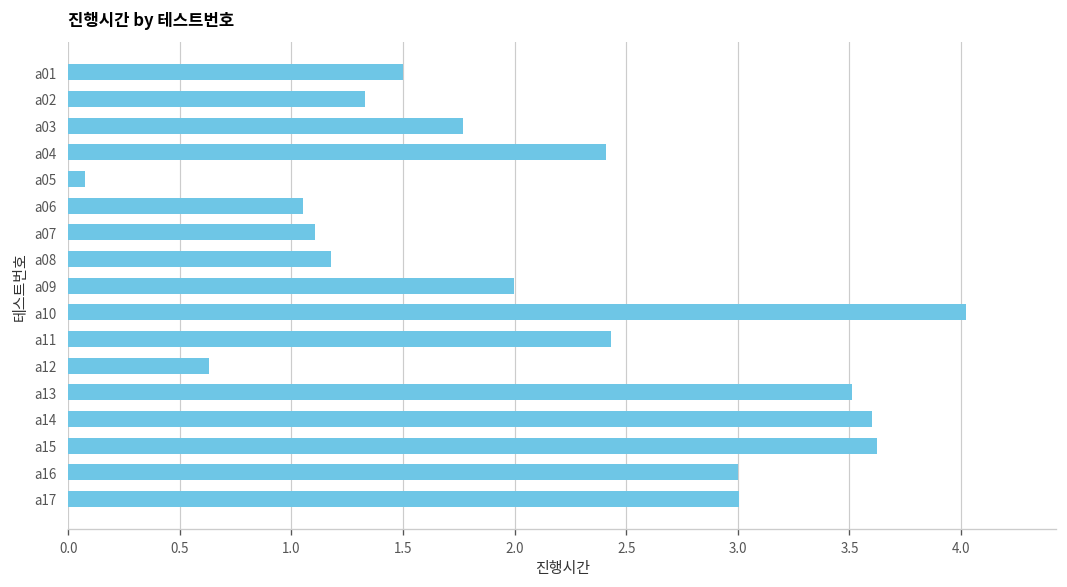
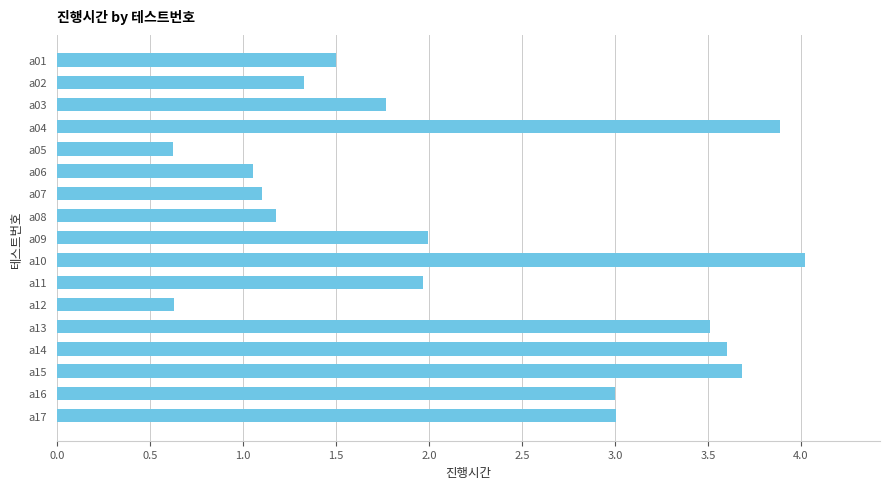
a04: 2.41 -> 3.89
a05: 0.08 -> 0.62
a11: 2.43 -> 1.97
a15: 3.62 -> 3.68
